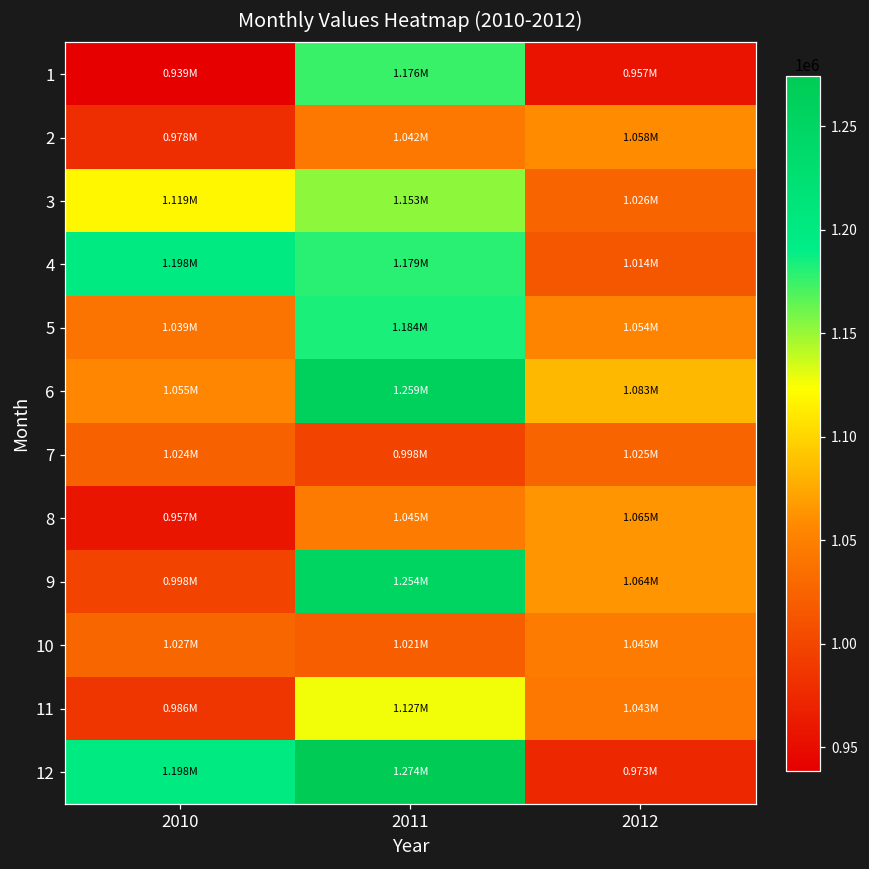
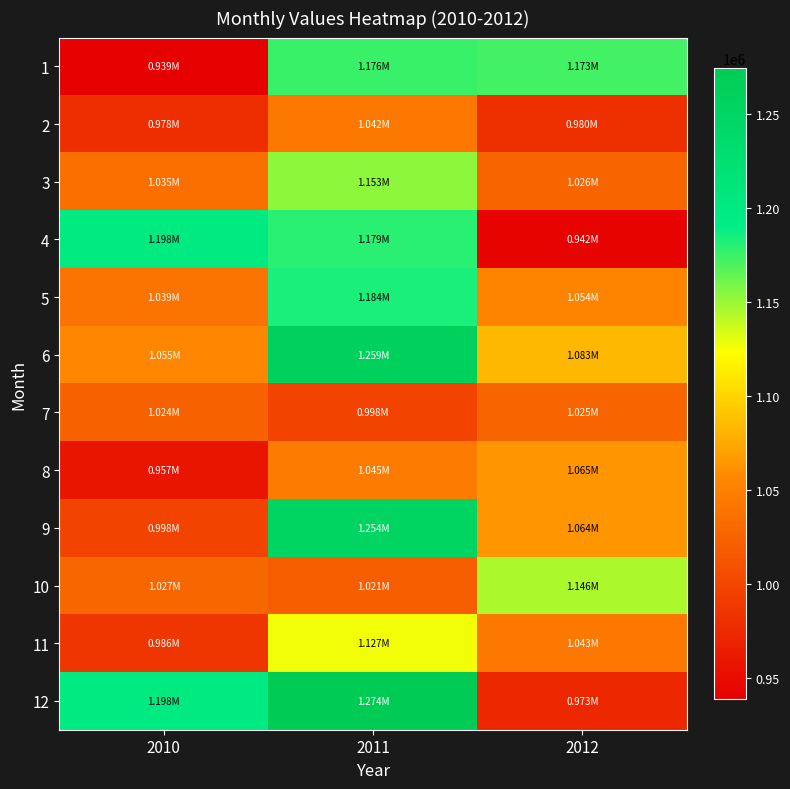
1, 2012: 0.957M -> 1.173M
2, 2012: 1.058M -> 0.980M
3, 2010: 1.119M -> 1.035M
4, 2012: 1.014M -> 0.942M
10, 2012: 1.045M -> 1.146M
